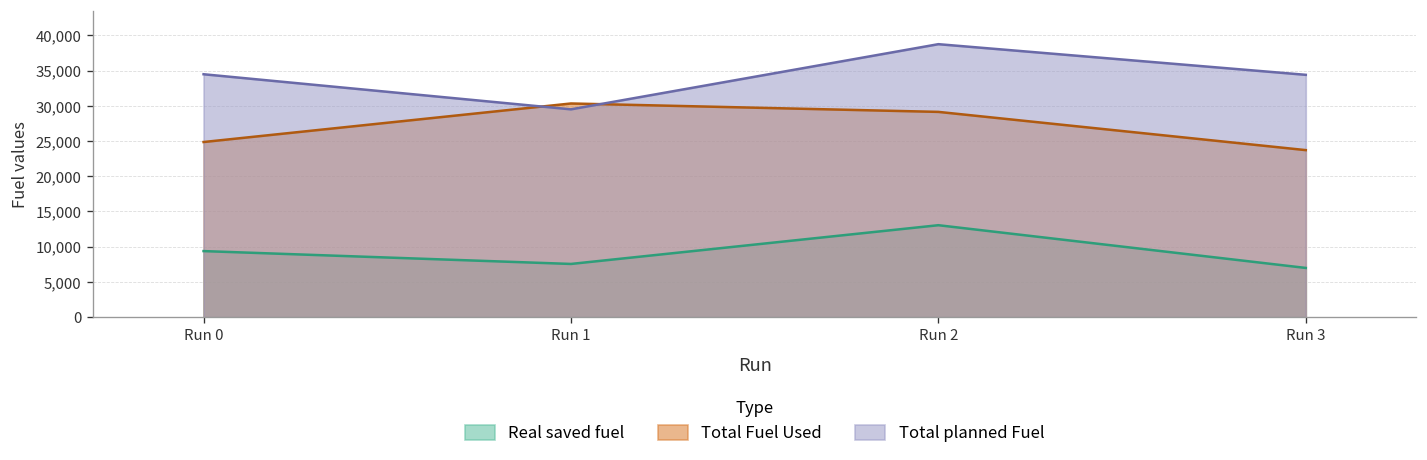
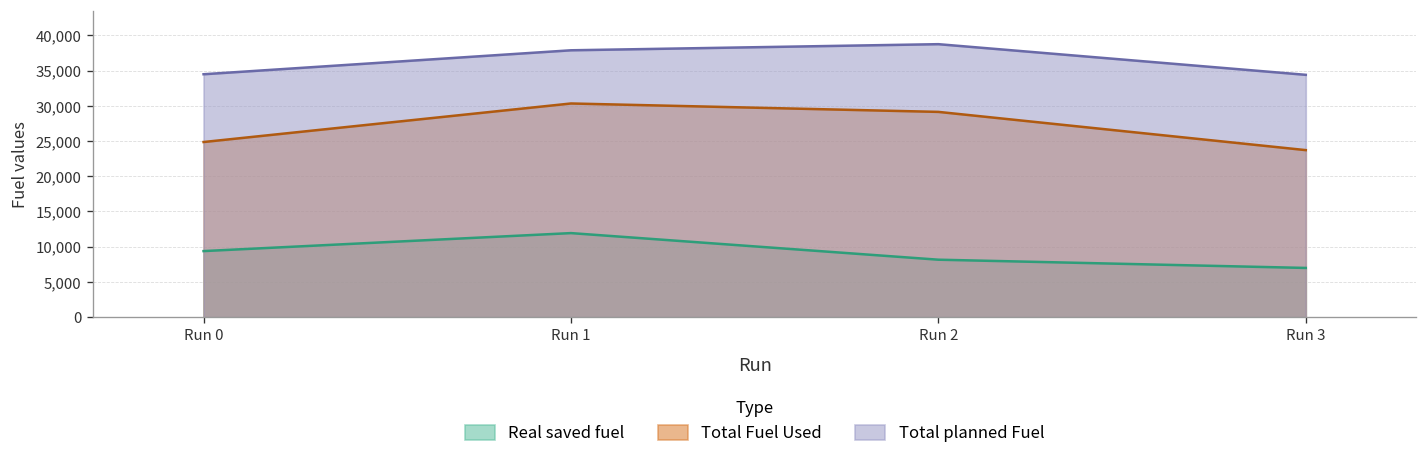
Real saved fuel, Run 1: 8,000 -> 12,000
Total planned Fuel, Run 1: 29,000 -> 38,000
Real saved fuel, Run 2: 13,000 -> 8,000
